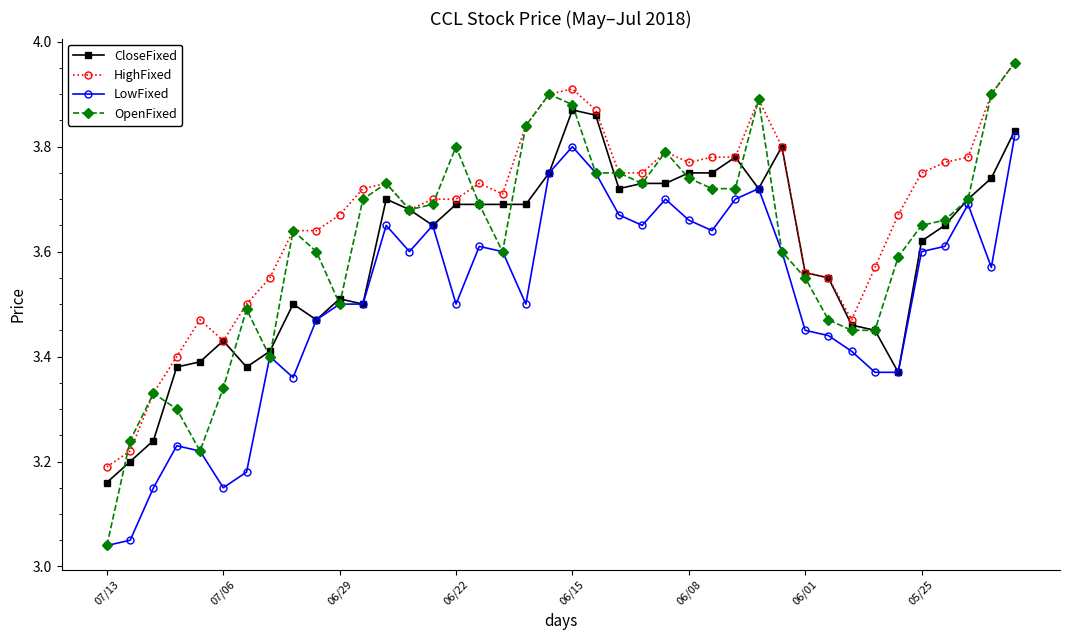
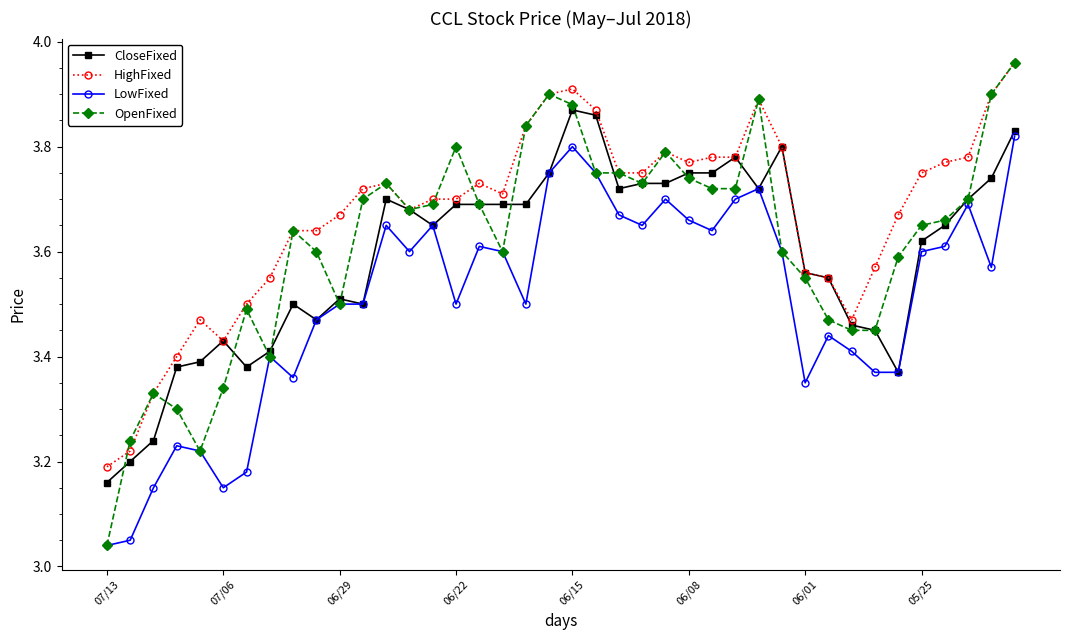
LowFixed, 06/01: 3.45 -> 3.35
